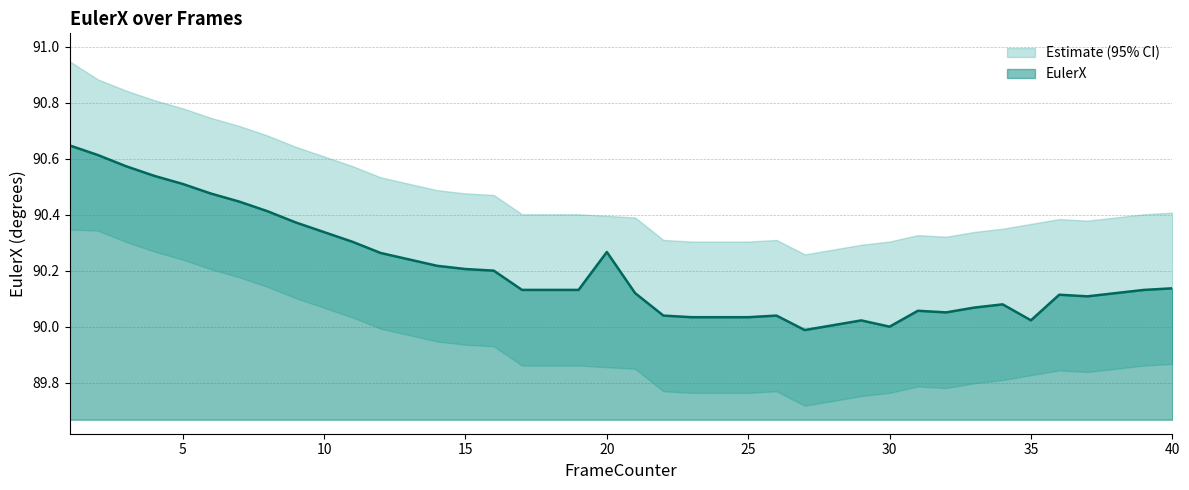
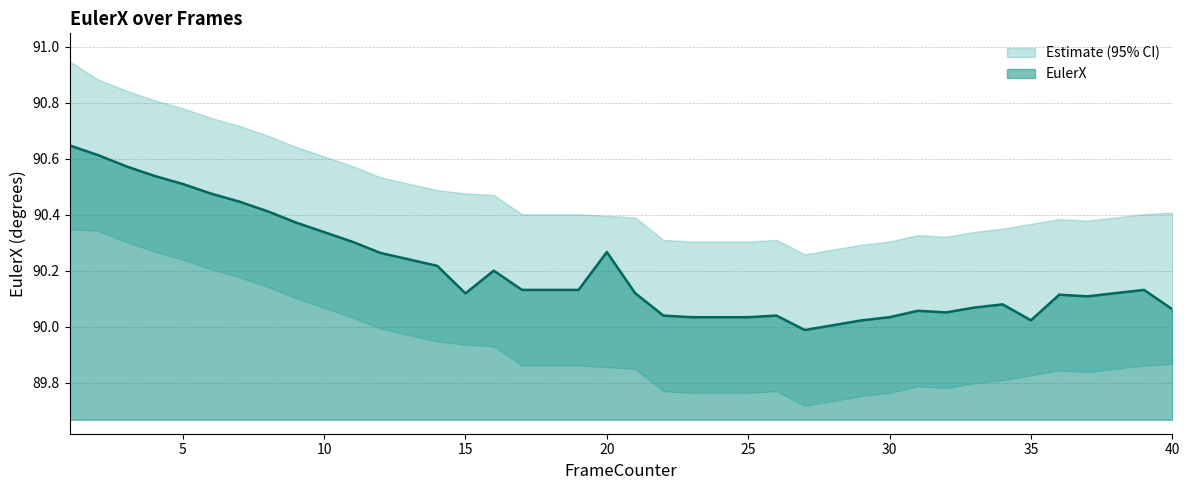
EulerX, 15: 90.21 -> 90.12
EulerX, 30: 90.00 -> 90.03
EulerX, 40: 90.14 -> 90.06
